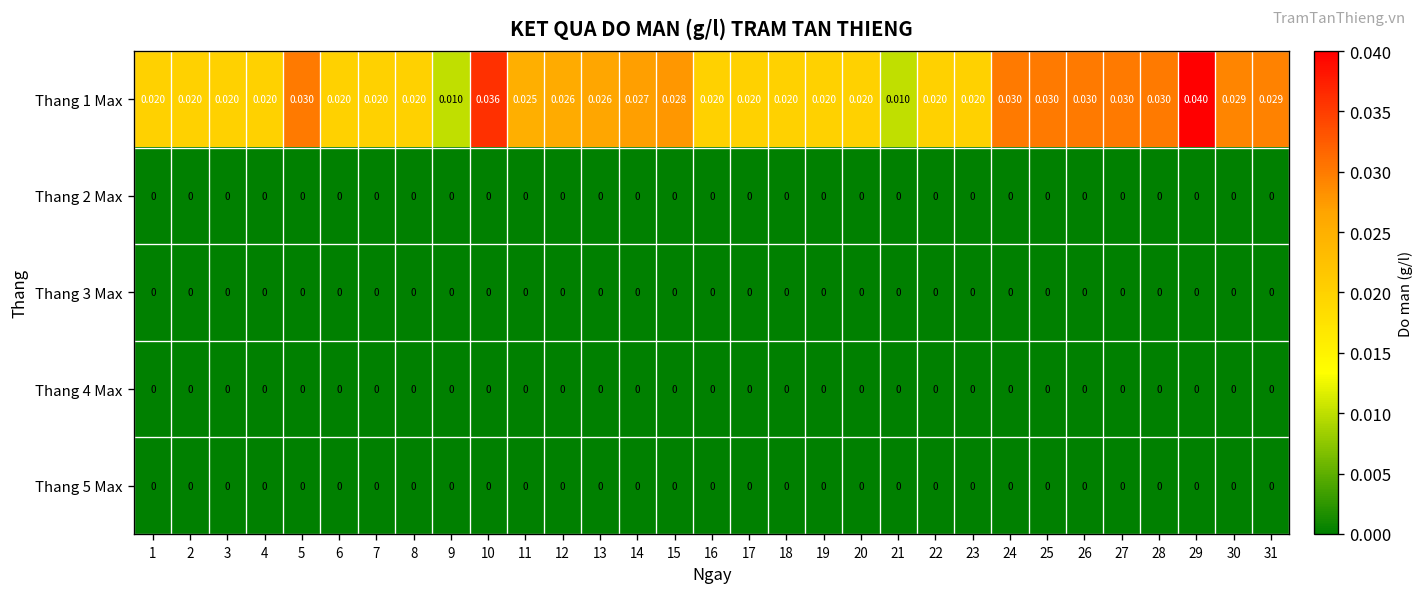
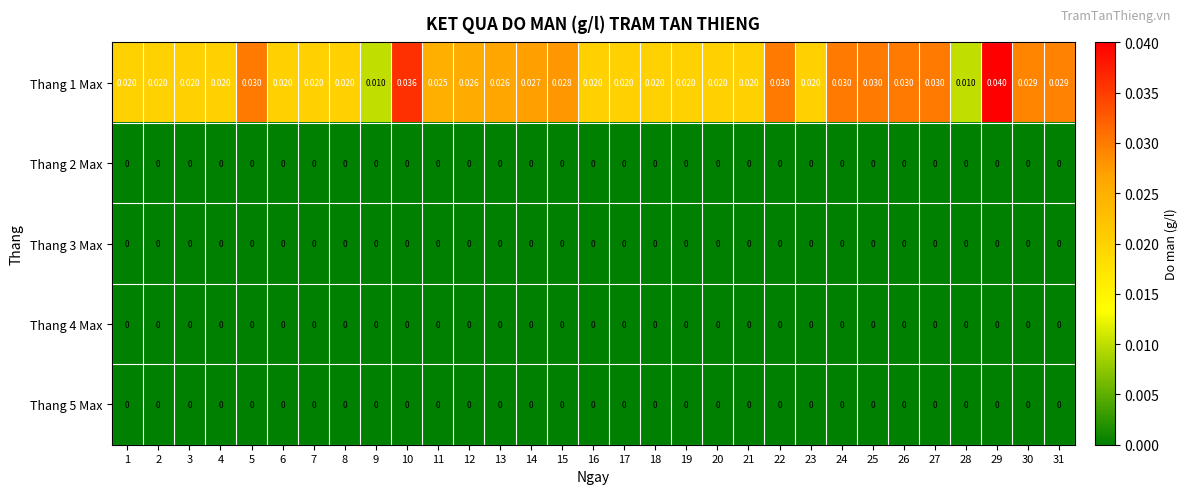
Thang 1 Max, 21: 0.010 -> 0.020
Thang 1 Max, 22: 0.020 -> 0.030
Thang 1 Max, 28: 0.030 -> 0.010
